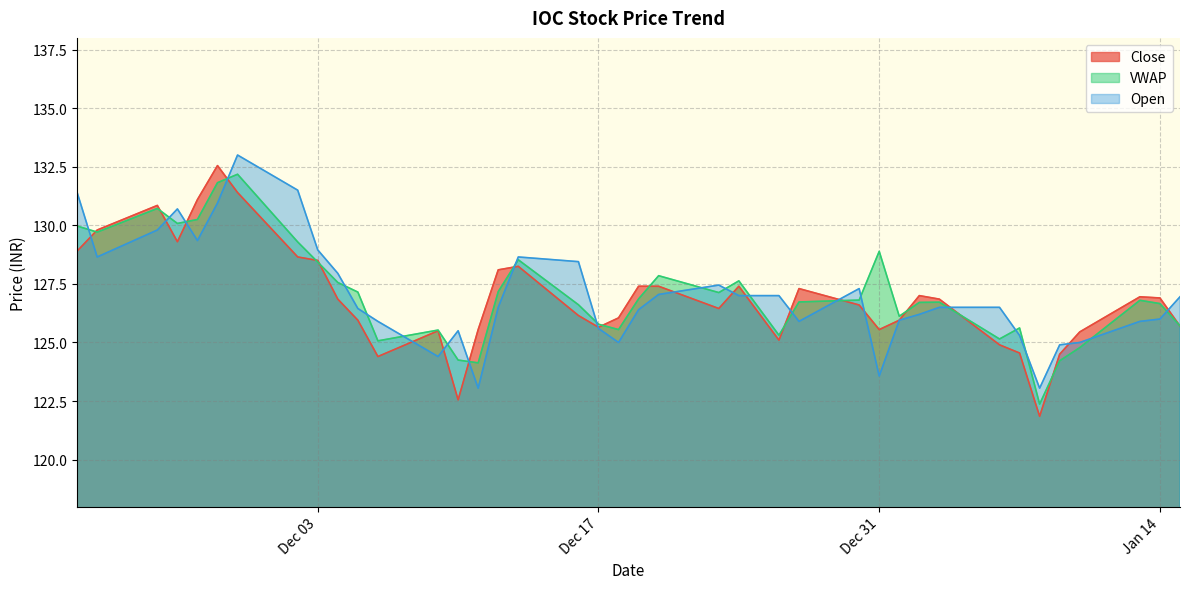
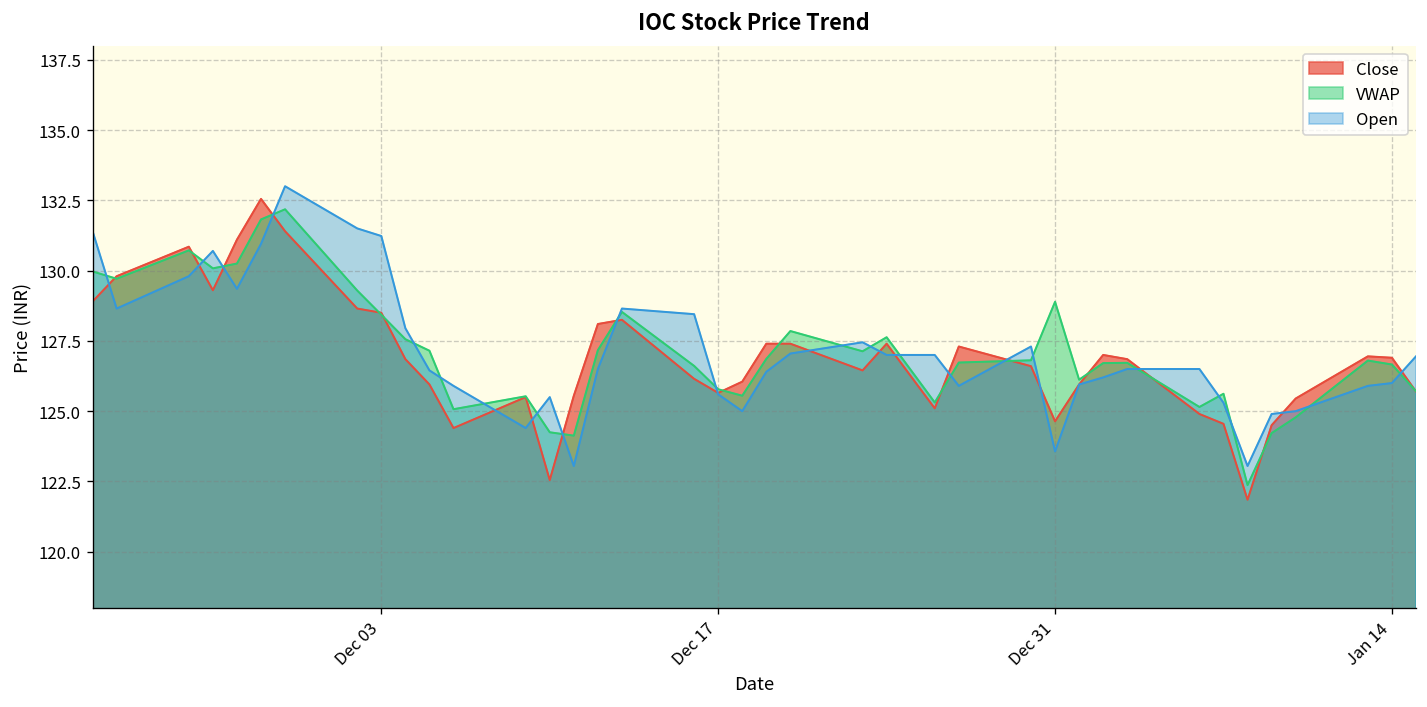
Open, Dec 03: 129.0 -> 131.2
Close, Dec 31: 125.6 -> 124.6
